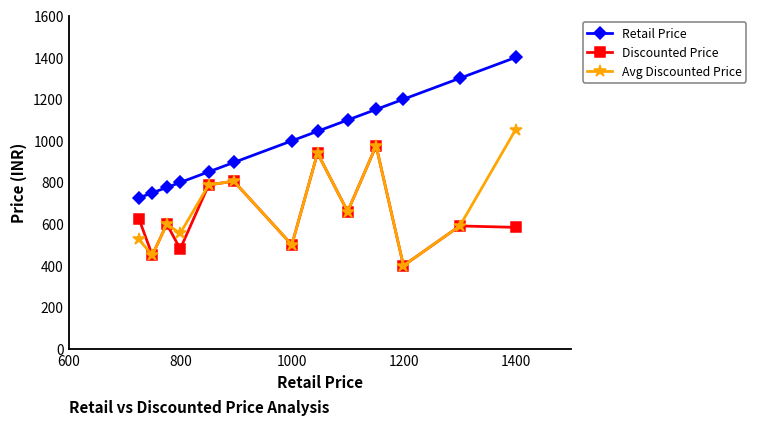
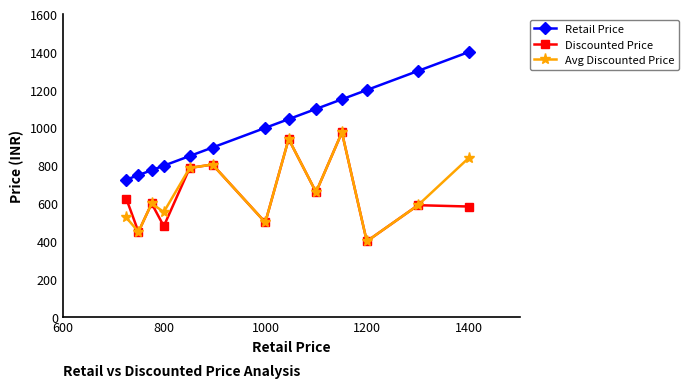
Avg Discounted Price, 1400: 1050 -> 840
